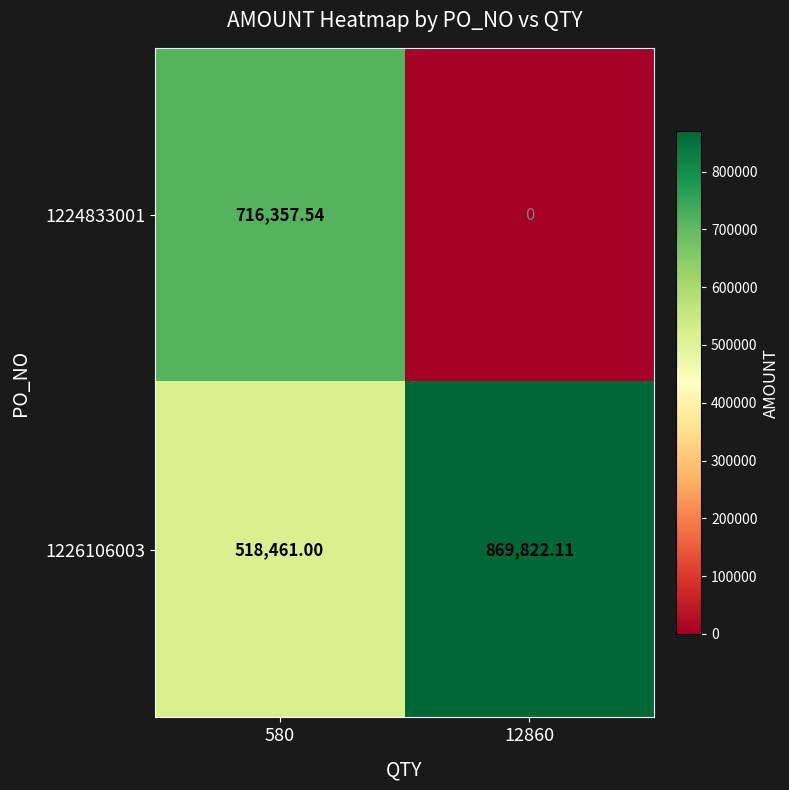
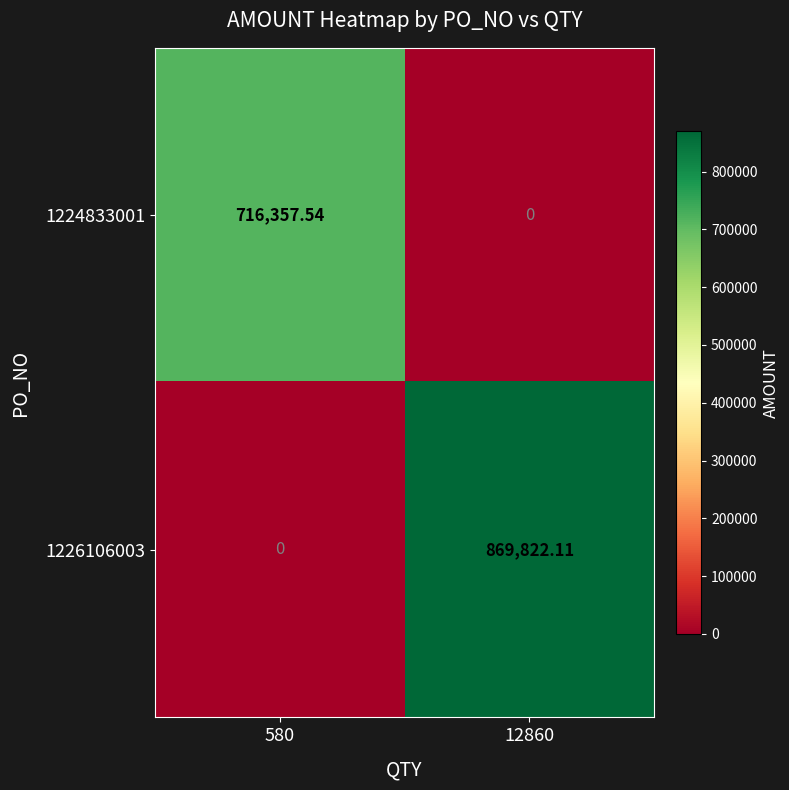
1226106003, 580: 518,461.00 -> 0
